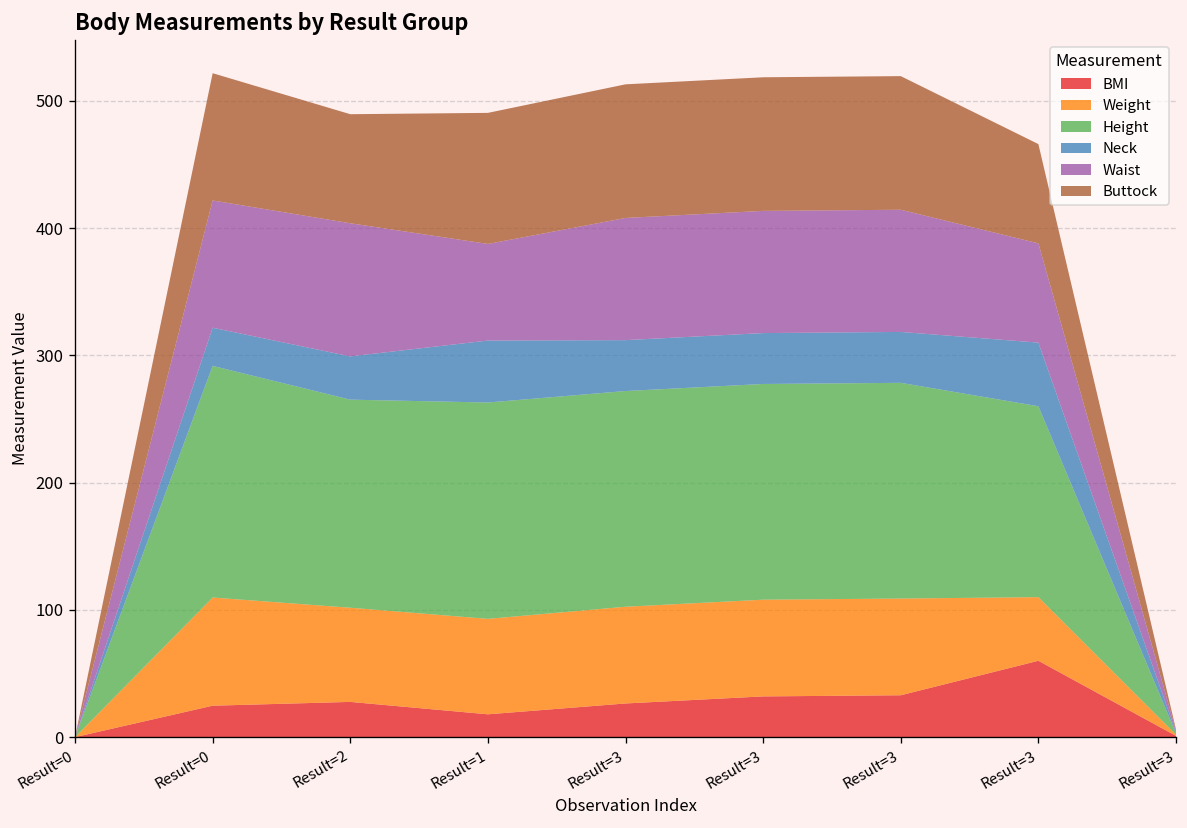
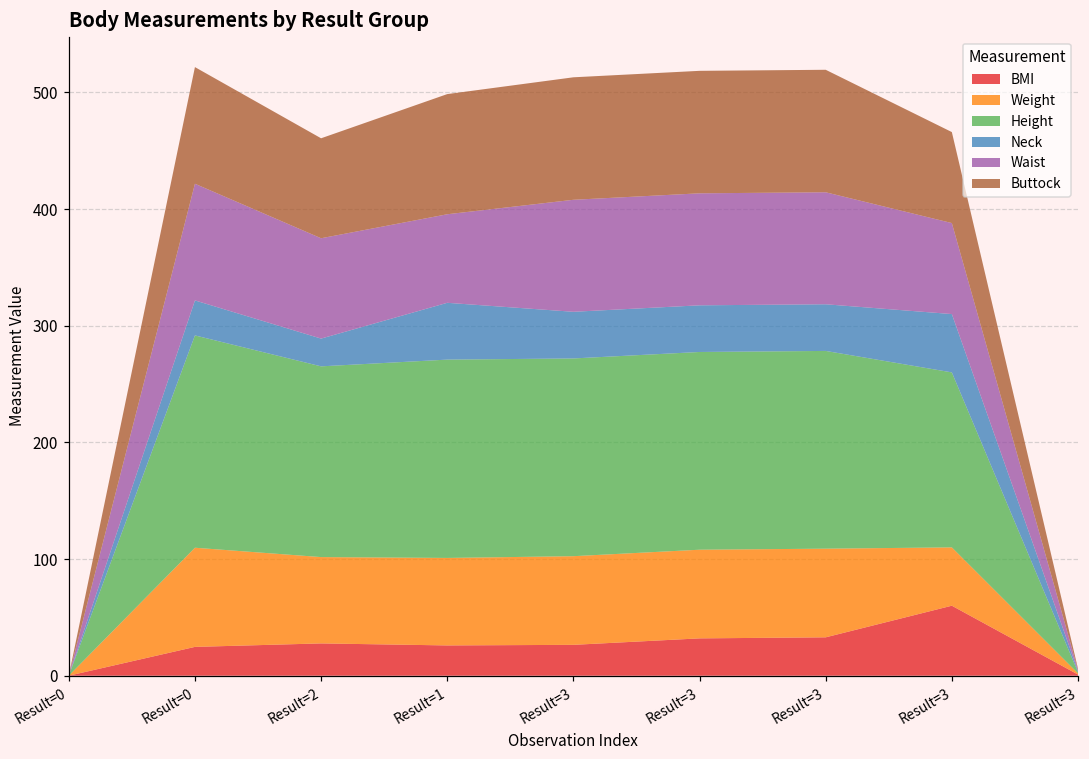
Neck, Result=2: 34 -> 24
Waist, Result=2: 105 -> 86
BMI, Result=1: 18 -> 26
